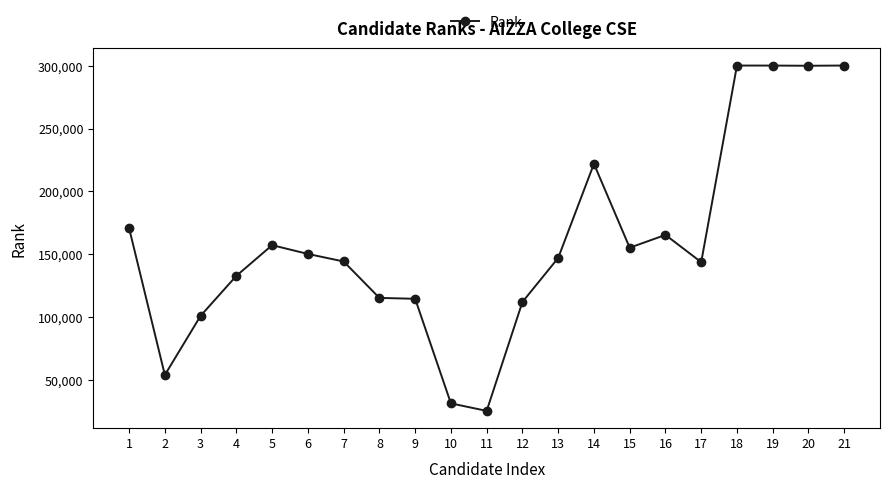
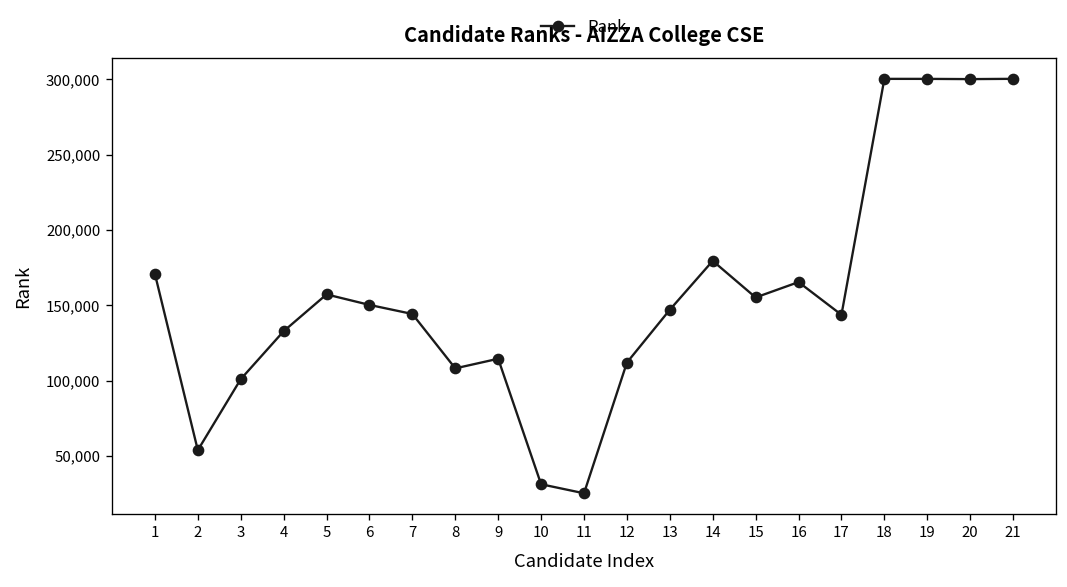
8: 115,000 -> 108,000
14: 222,000 -> 179,000
